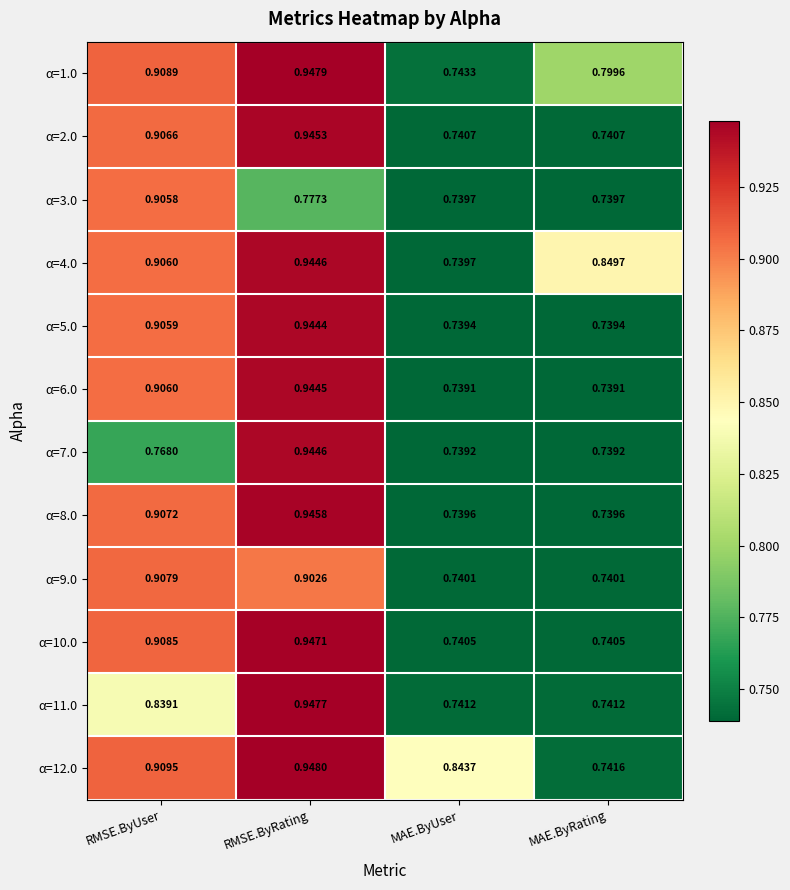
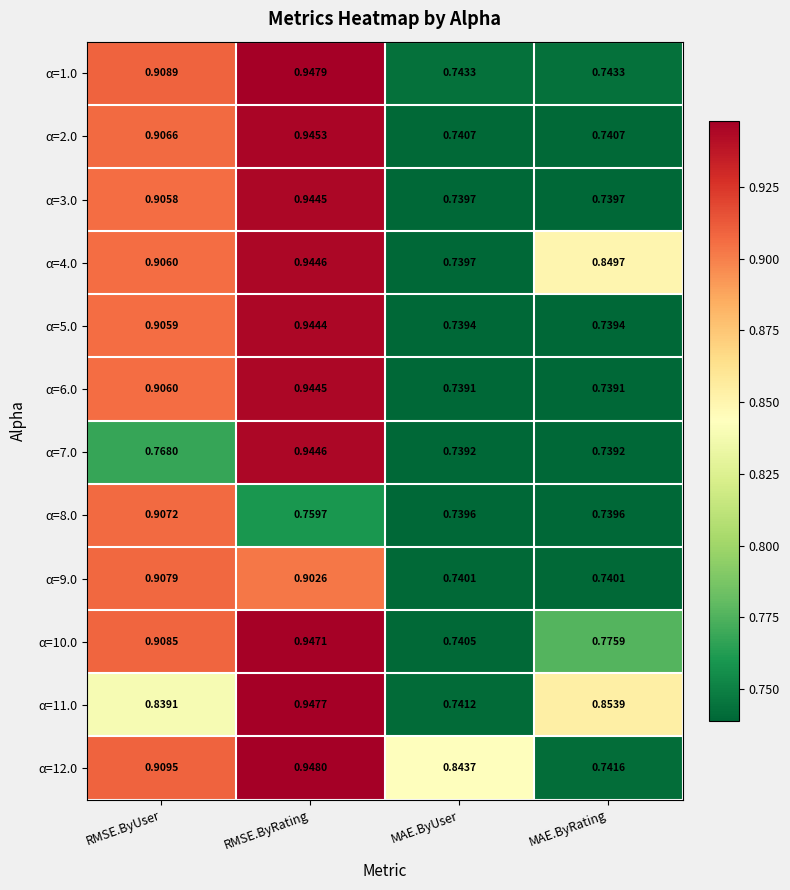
α=1.0, MAE.ByRating: 0.7996 -> 0.7433
α=3.0, RMSE.ByRating: 0.7773 -> 0.9445
α=8.0, RMSE.ByRating: 0.9458 -> 0.7597
α=10.0, MAE.ByRating: 0.7405 -> 0.7759
α=11.0, MAE.ByRating: 0.7412 -> 0.8539
